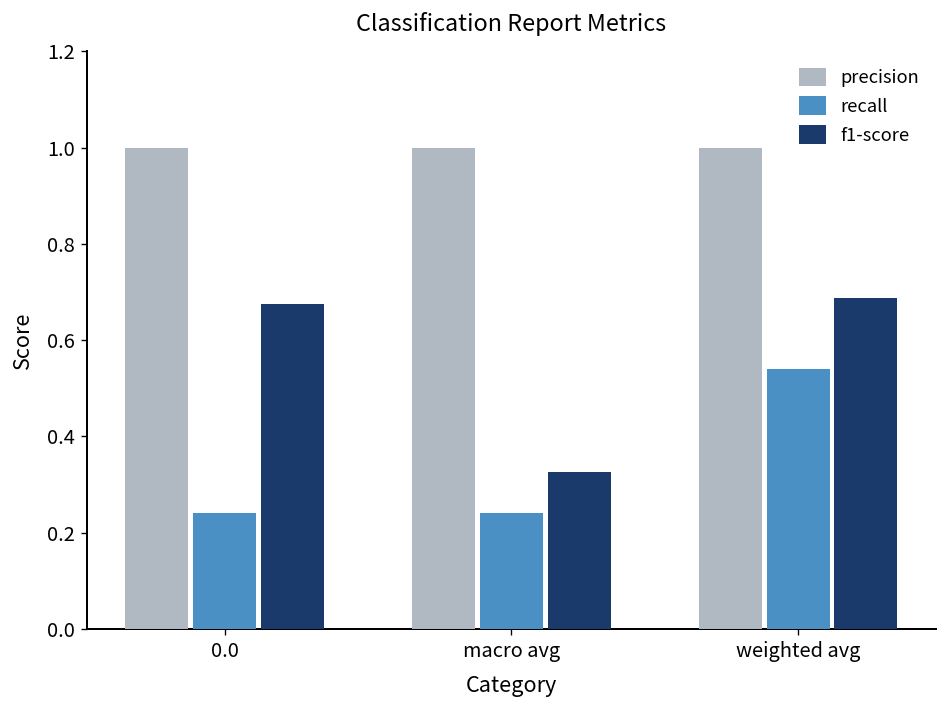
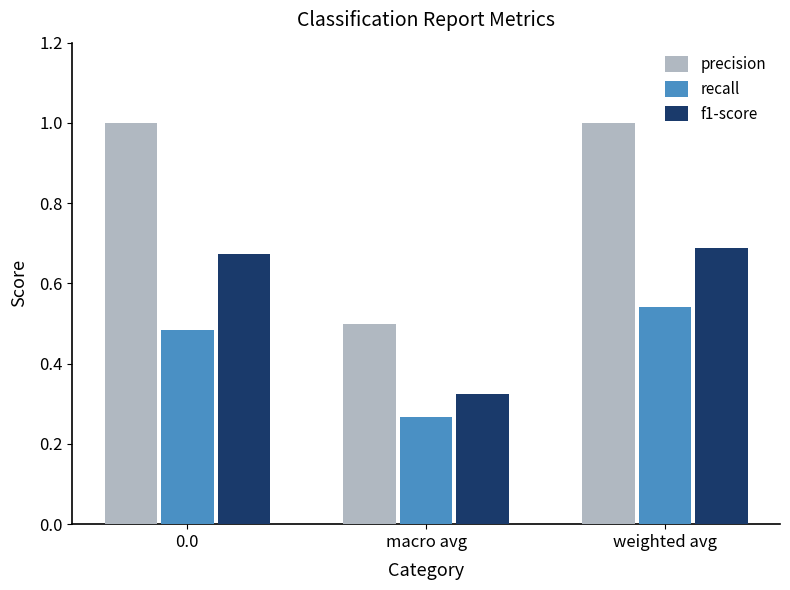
recall, 0.0: 0.24 -> 0.48
precision, macro avg: 1.0 -> 0.5
recall, macro avg: 0.24 -> 0.27
